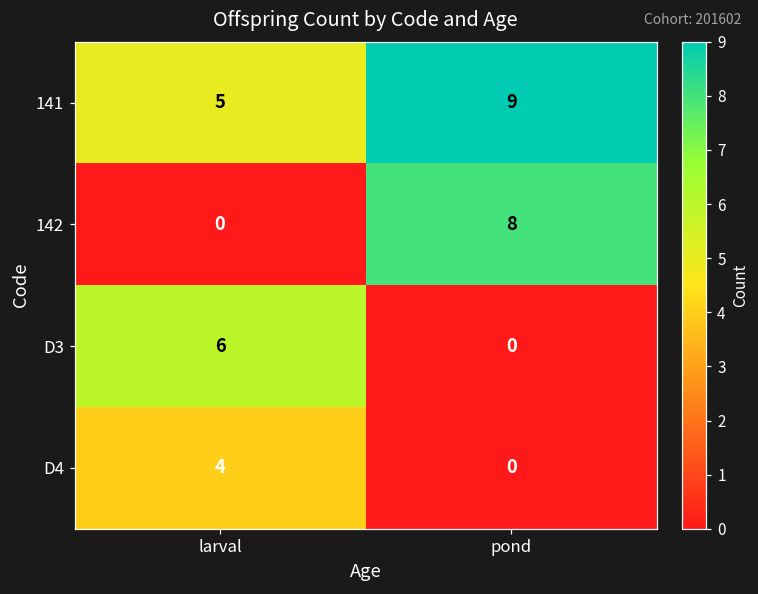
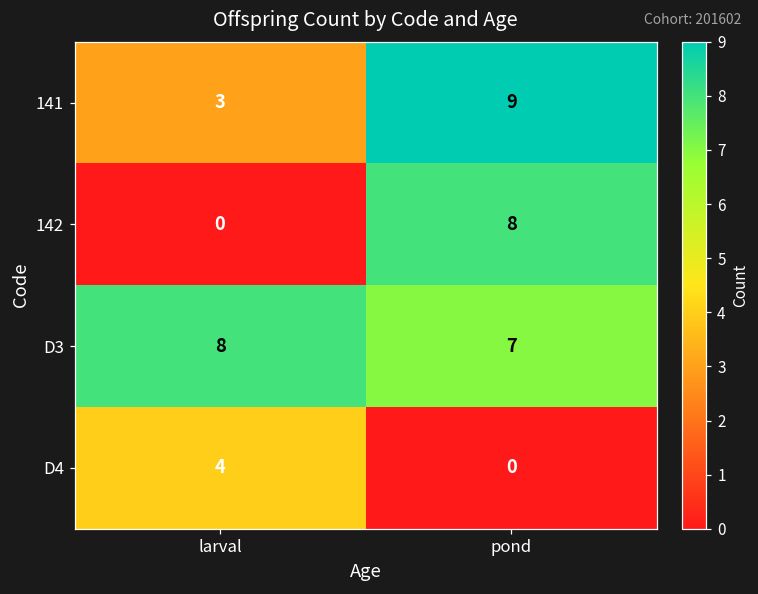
141, larval: 5 -> 3
D3, larval: 6 -> 8
D3, pond: 0 -> 7
